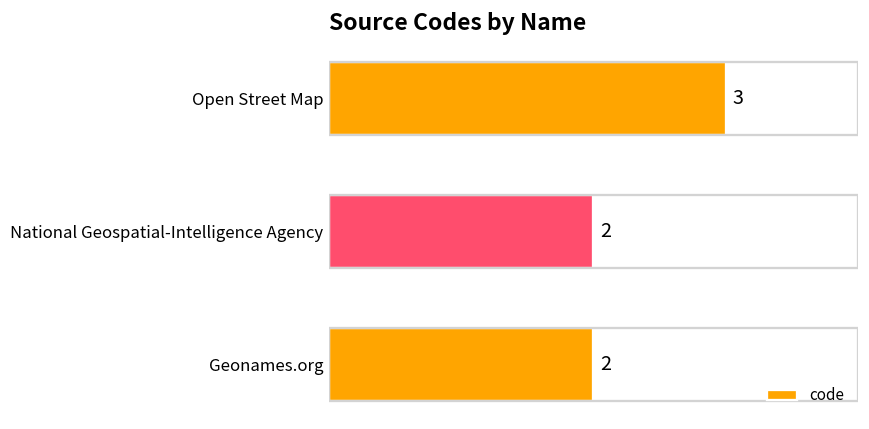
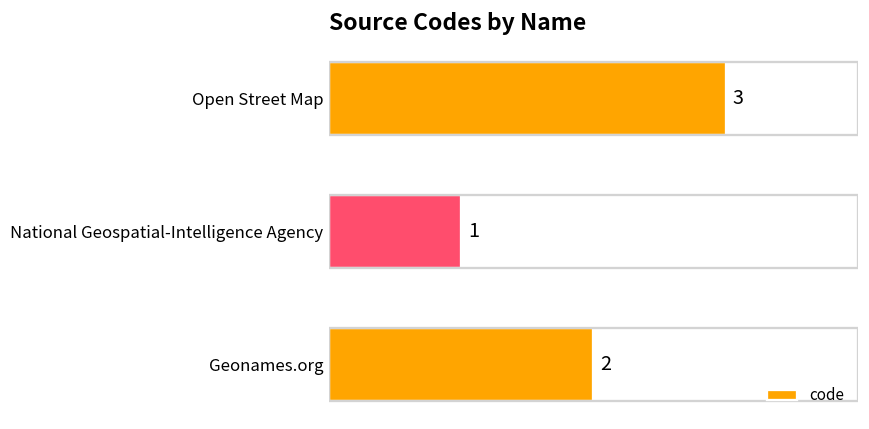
National Geospatial-Intelligence Agency: 2 -> 1
